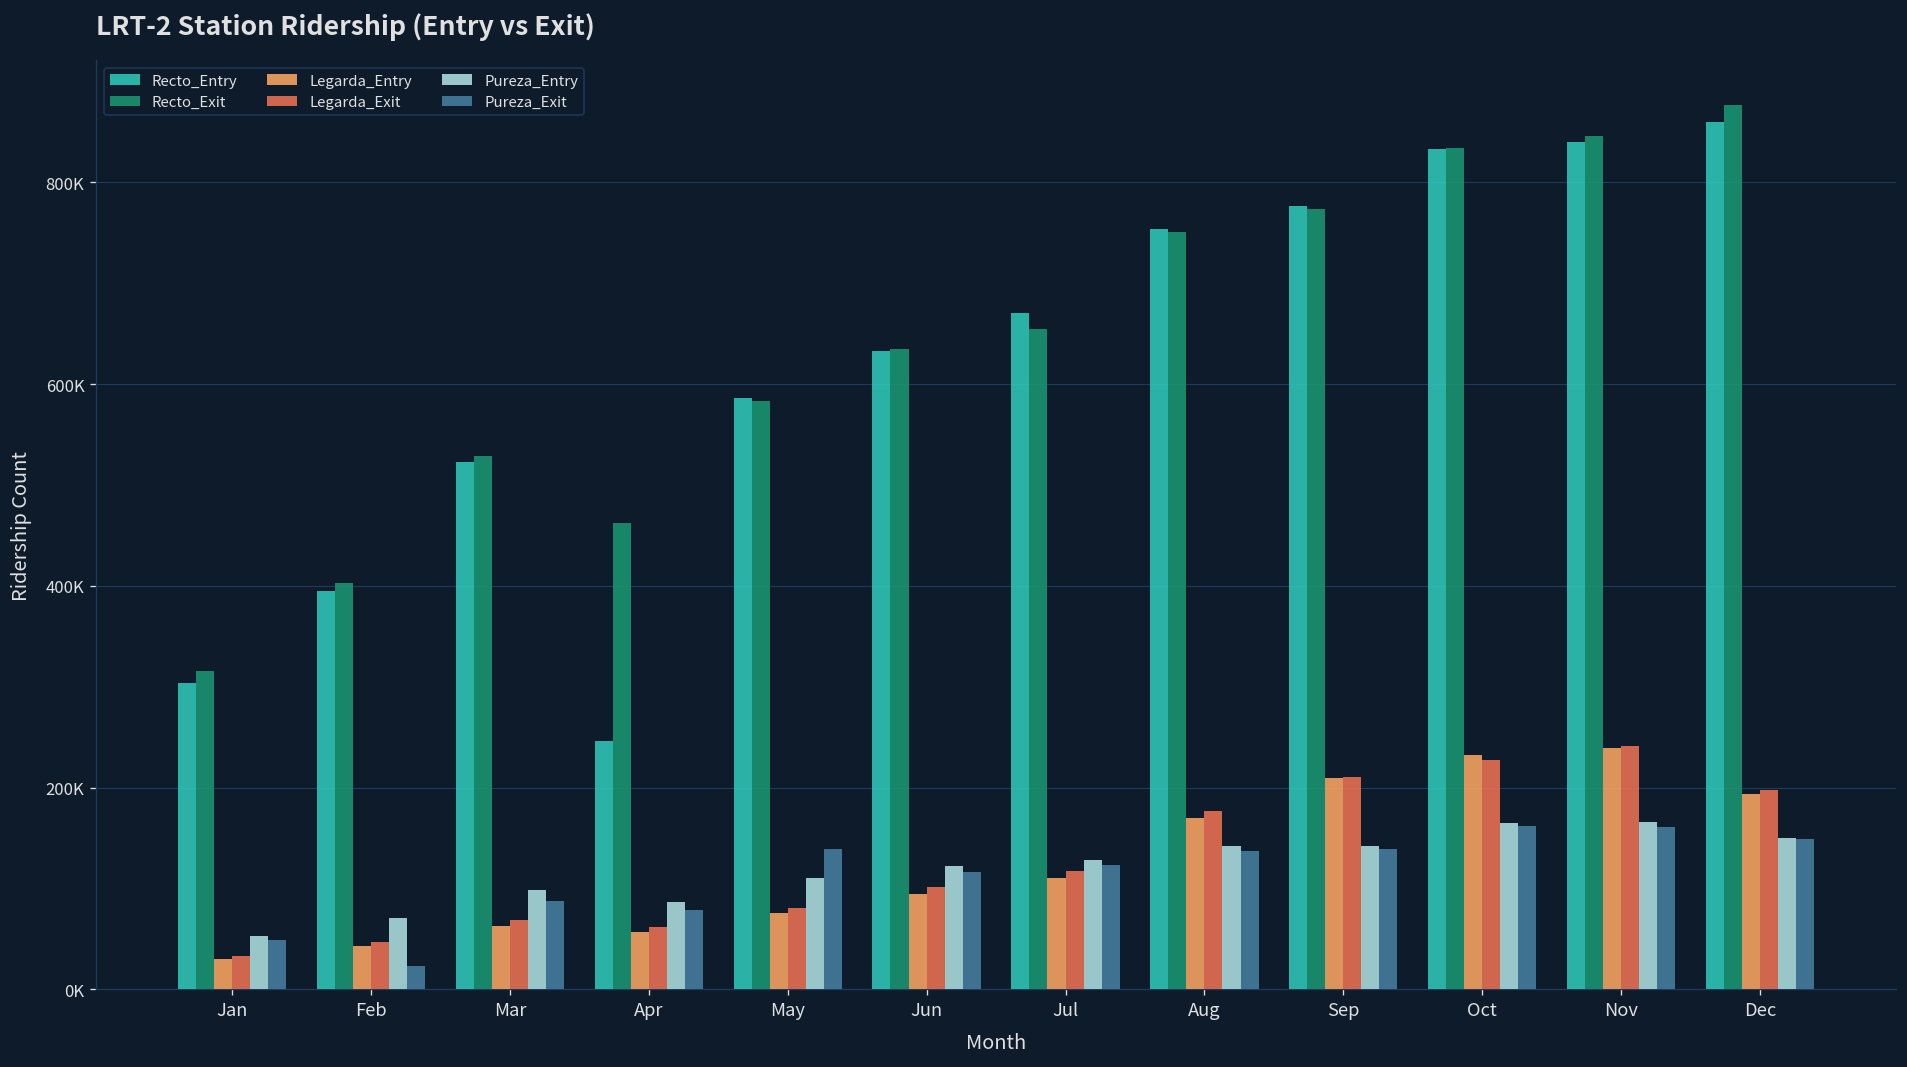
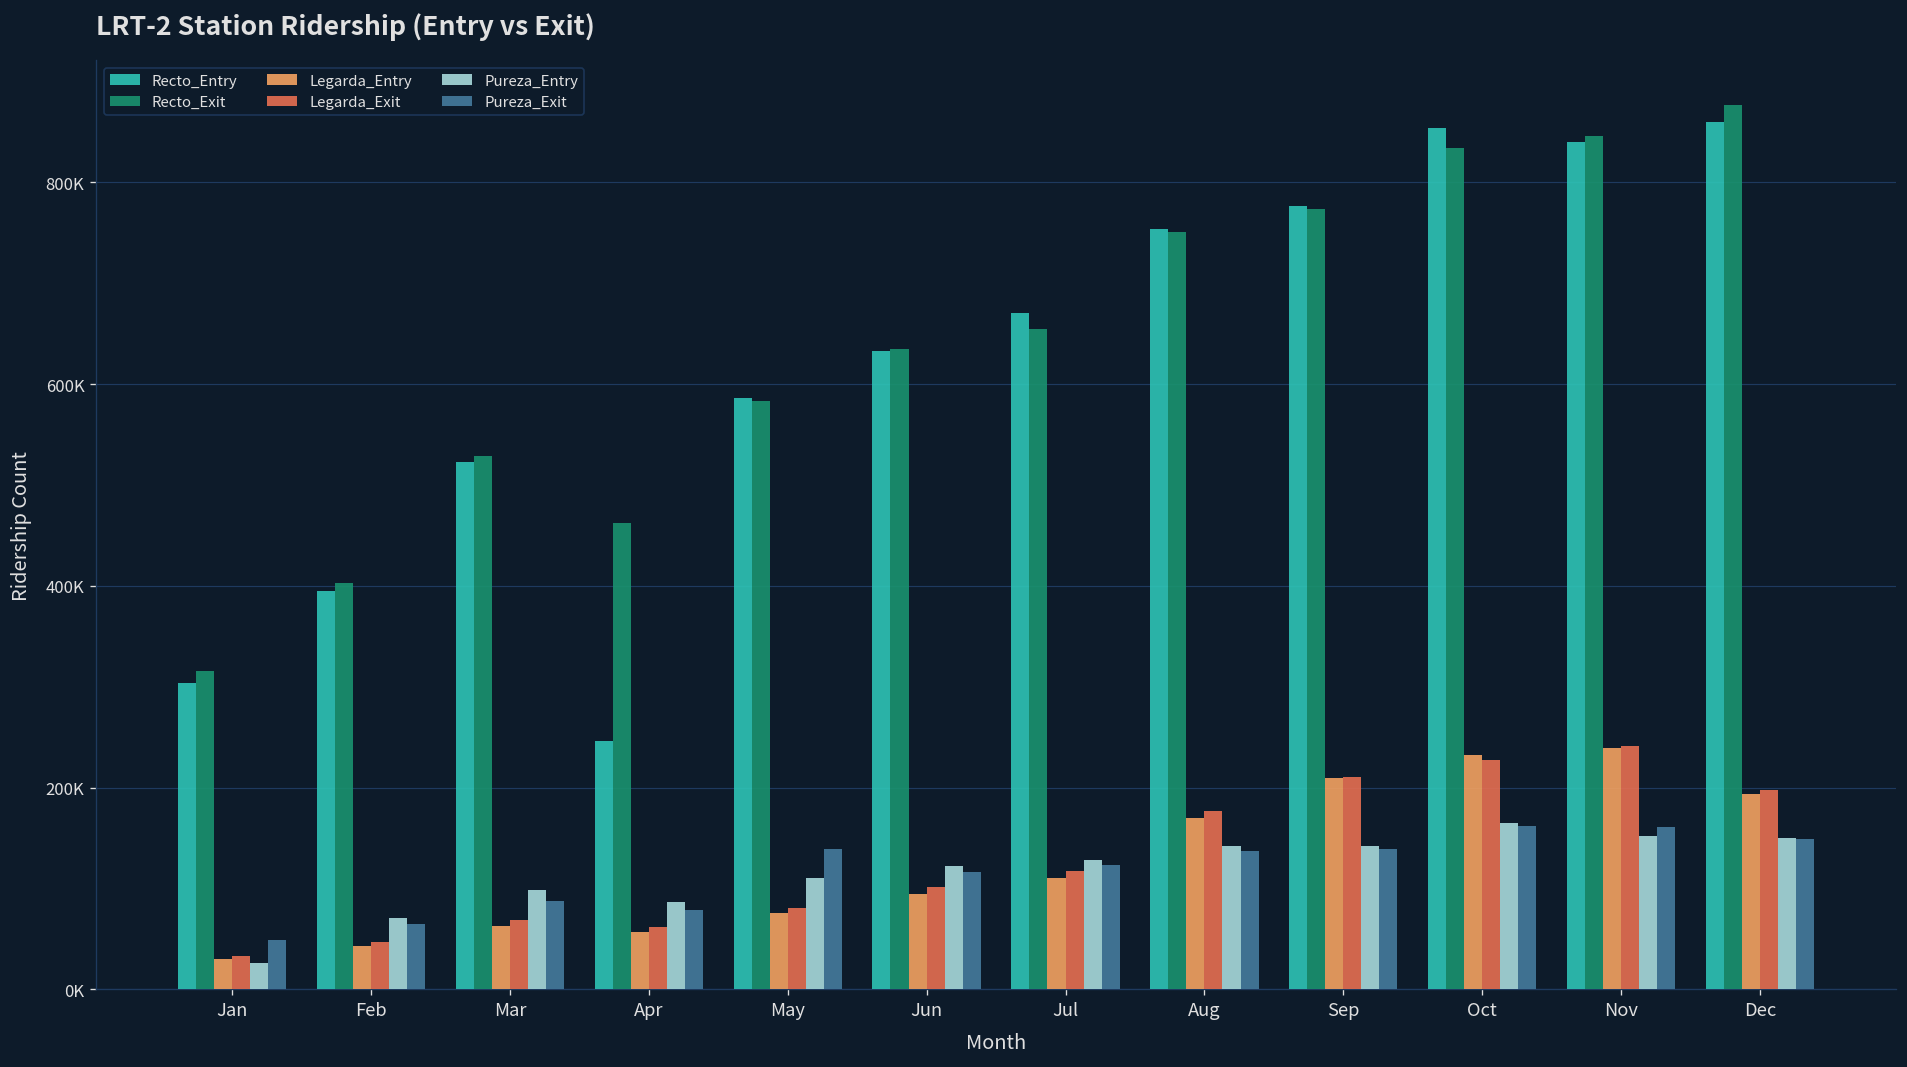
Pureza_Entry, Jan: 50000 -> 30000
Pureza_Exit, Feb: 20000 -> 60000
Recto_Entry, Oct: 830000 -> 850000
Pureza_Entry, Nov: 170000 -> 150000
